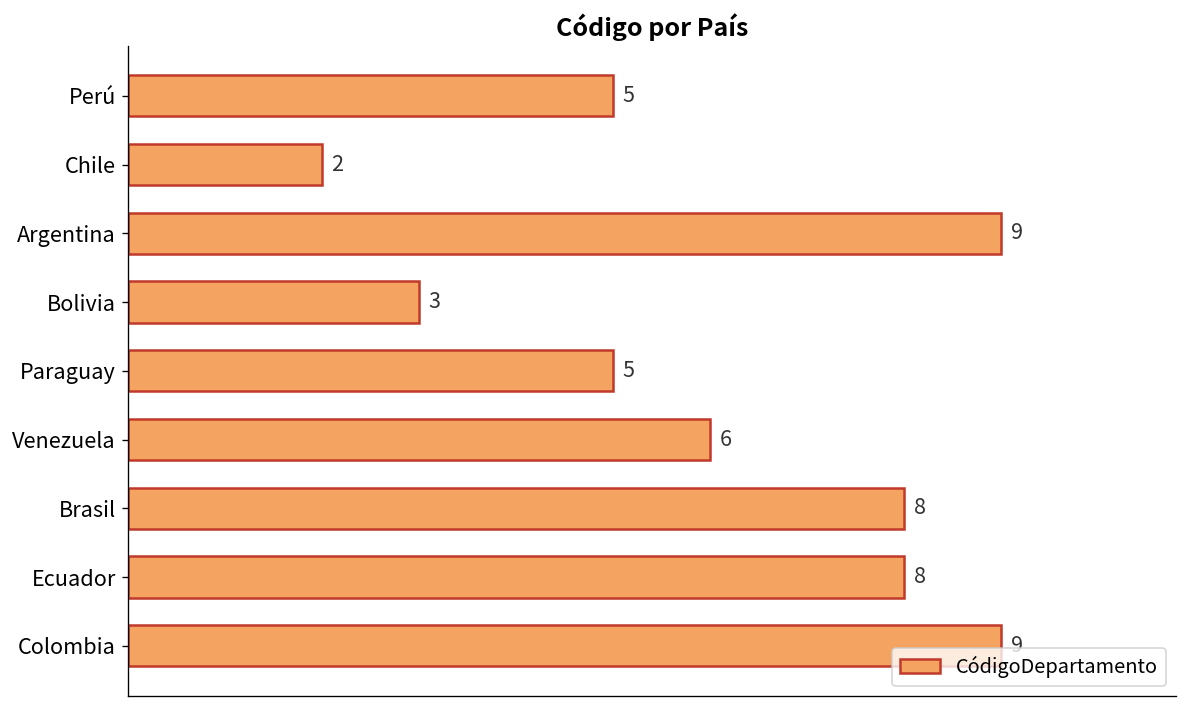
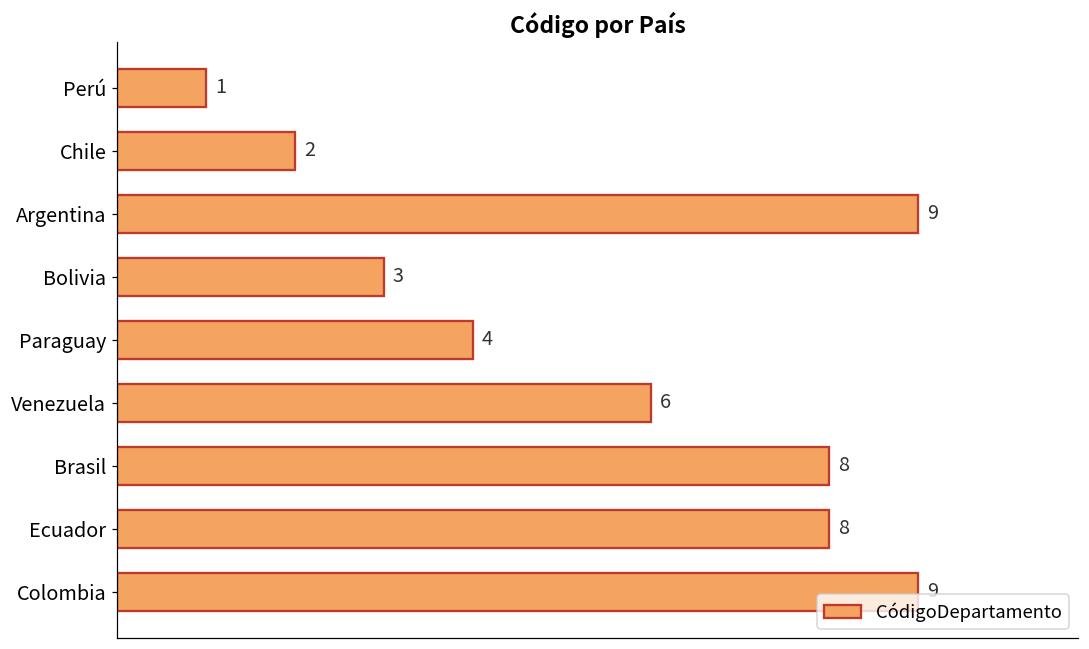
Perú: 5 -> 1
Paraguay: 5 -> 4
